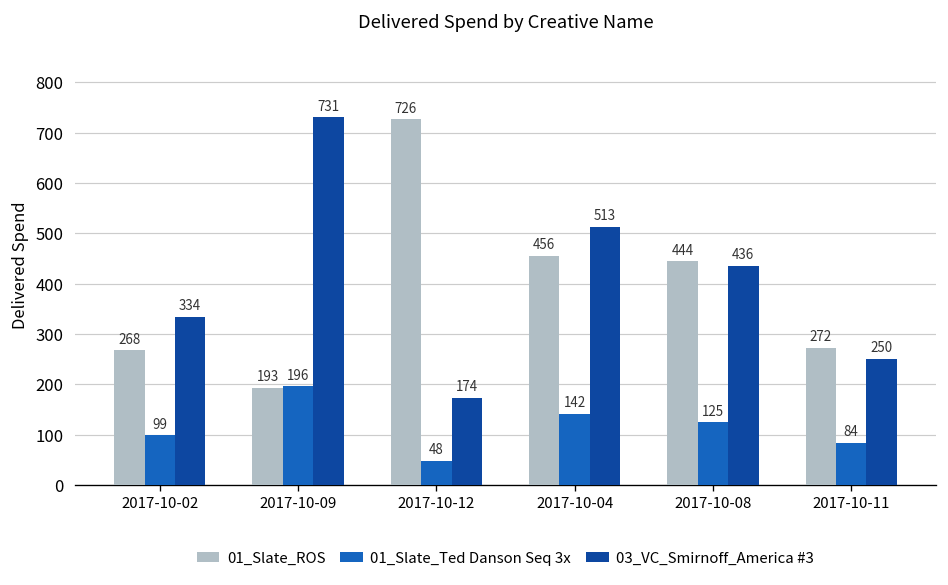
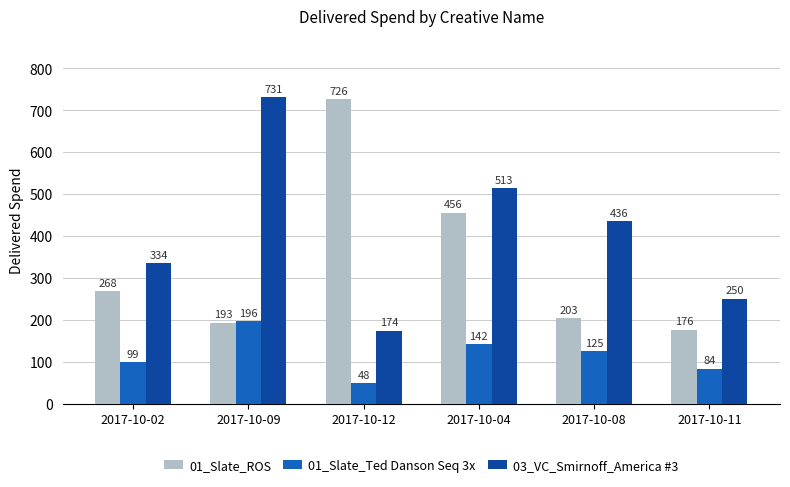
01_Slate_ROS, 2017-10-08: 444 -> 203
01_Slate_ROS, 2017-10-11: 272 -> 176
